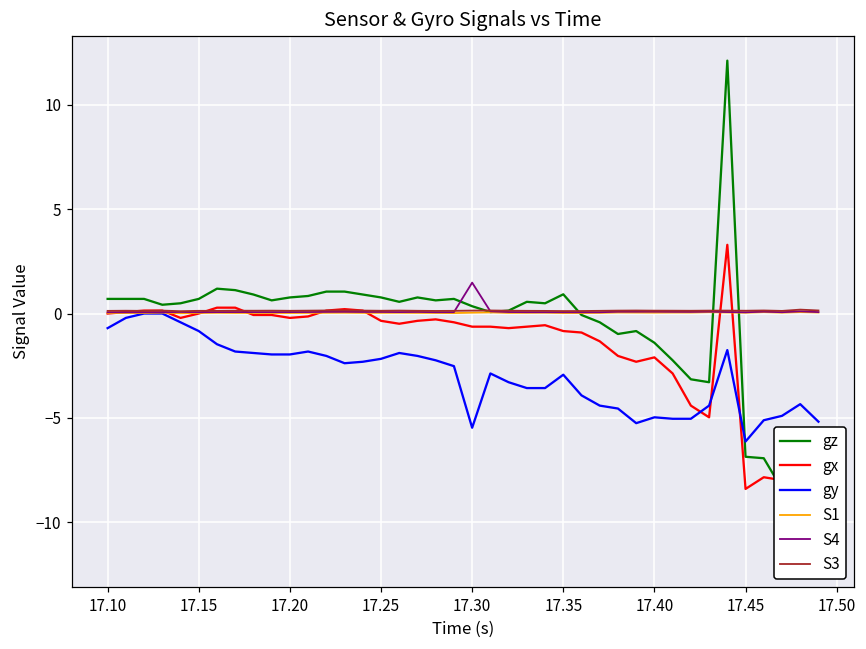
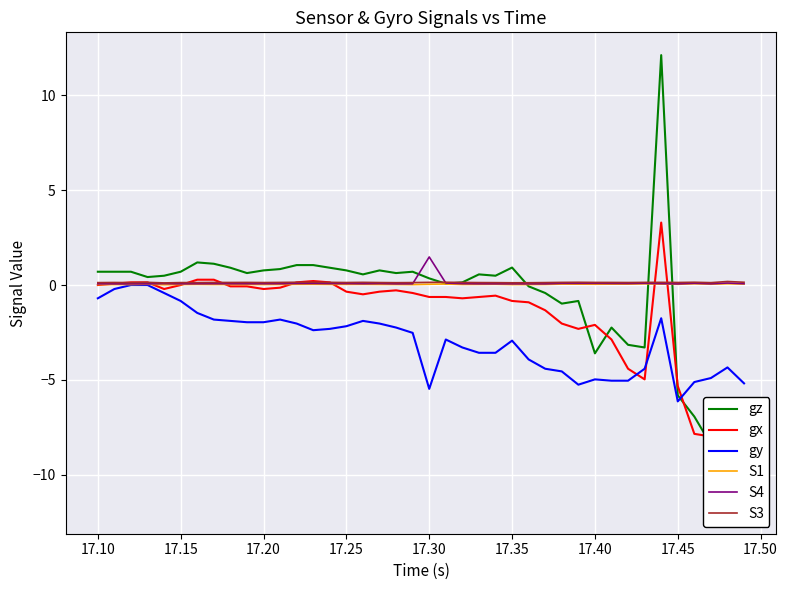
gz, 17.40: -1.4 -> -3.6
gz, 17.45: -6.9 -> -5.8
gx, 17.45: -8.4 -> -5.3
